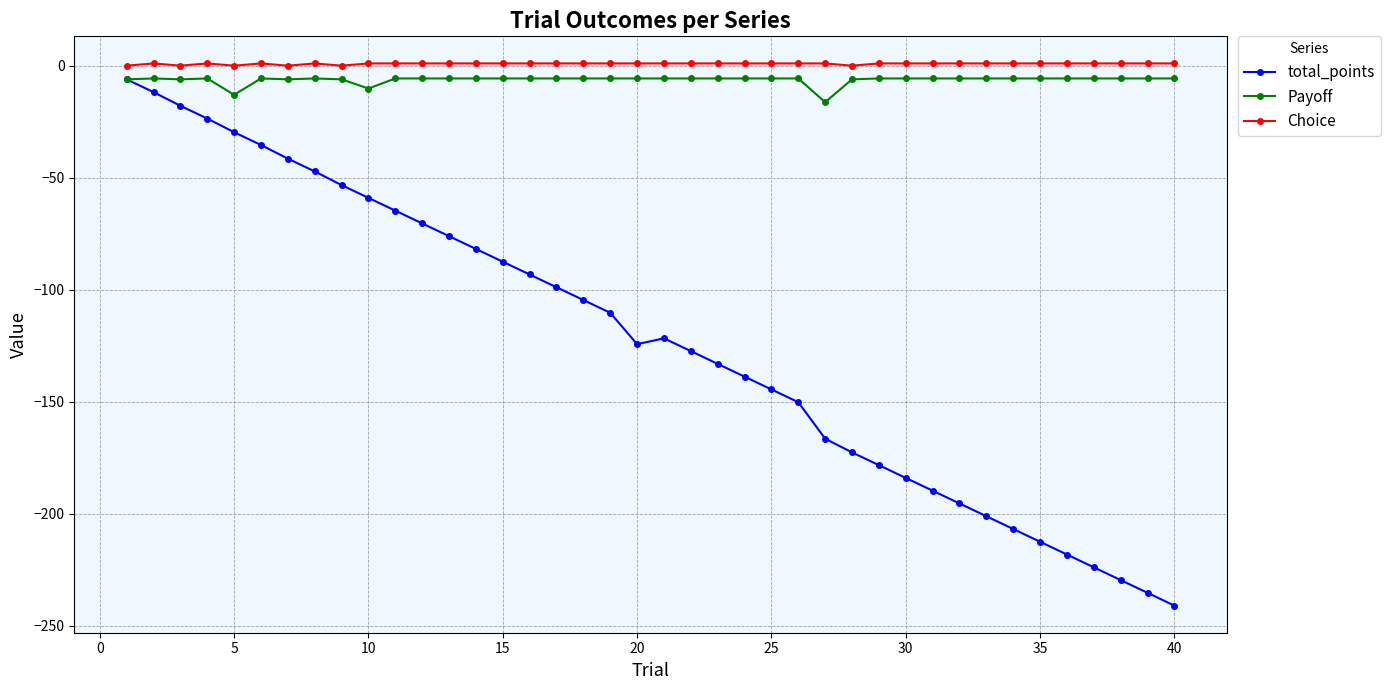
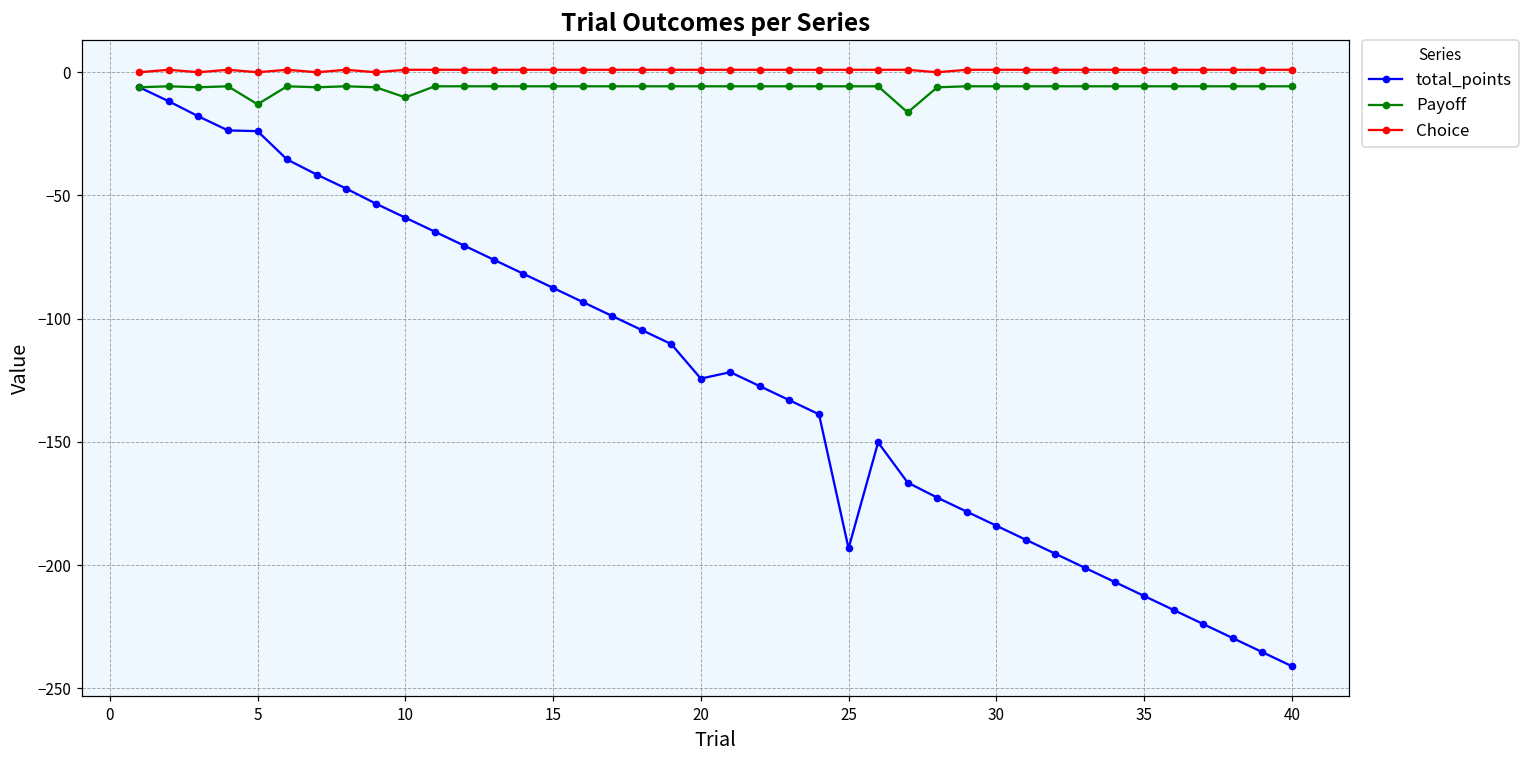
total_points, 5: -30 -> -24
total_points, 25: -145 -> -193
